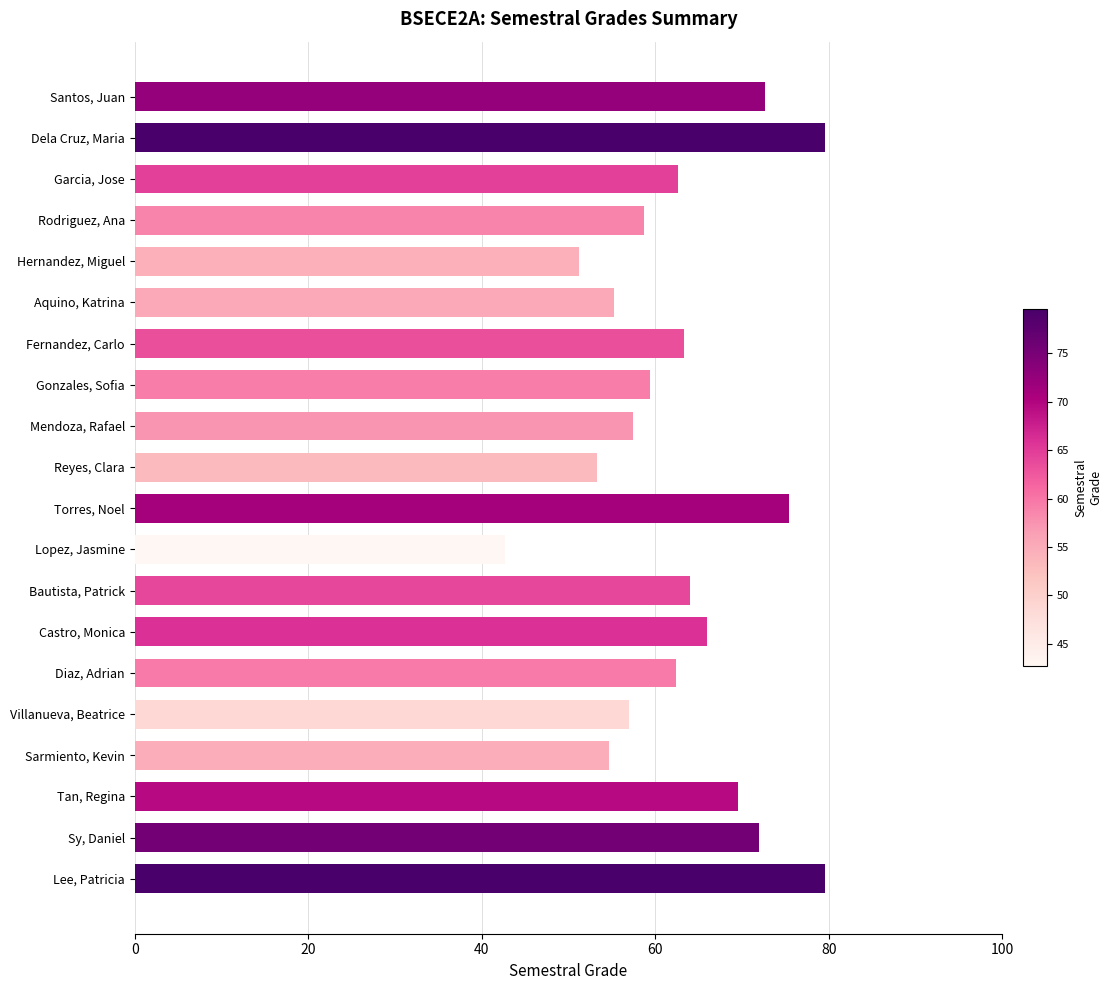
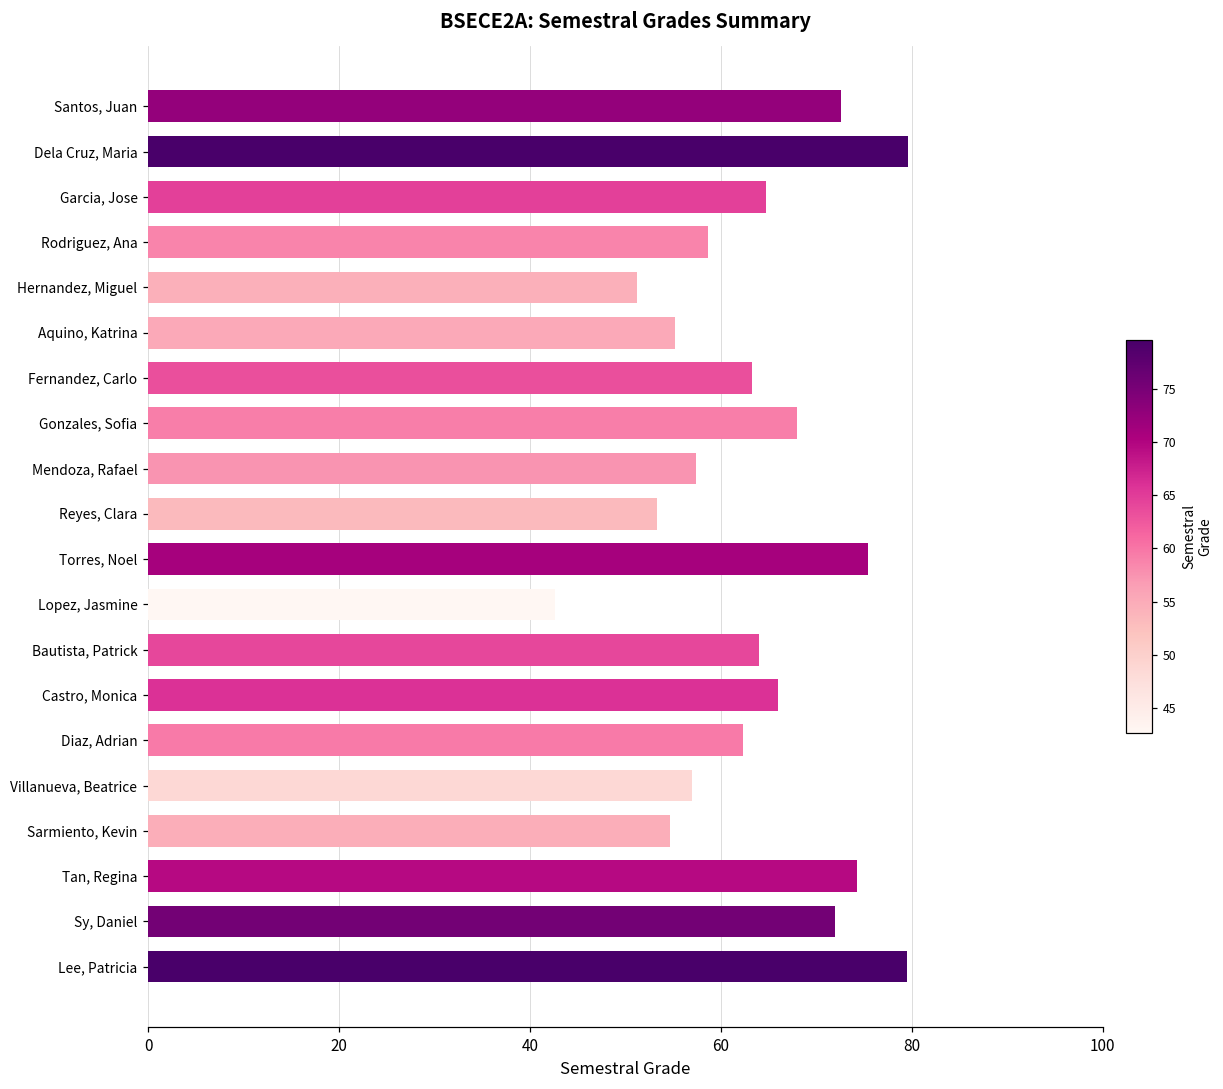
Garcia, Jose: 63 -> 65
Gonzales, Sofia: 59 -> 68
Tan, Regina: 69 -> 74
